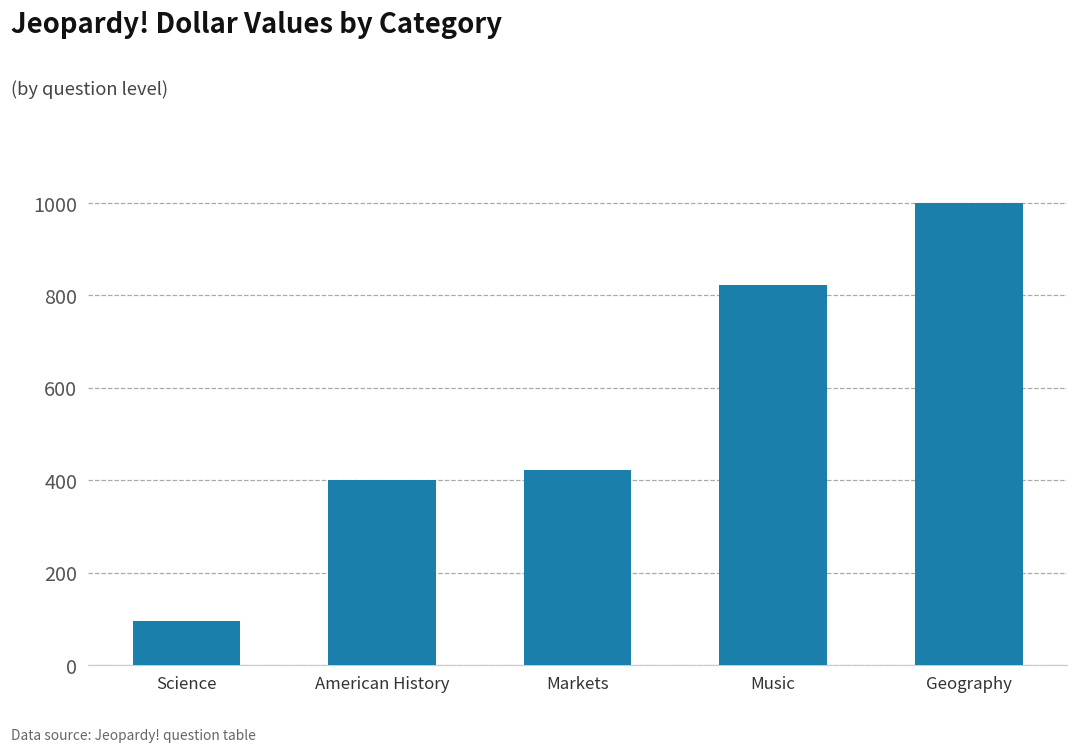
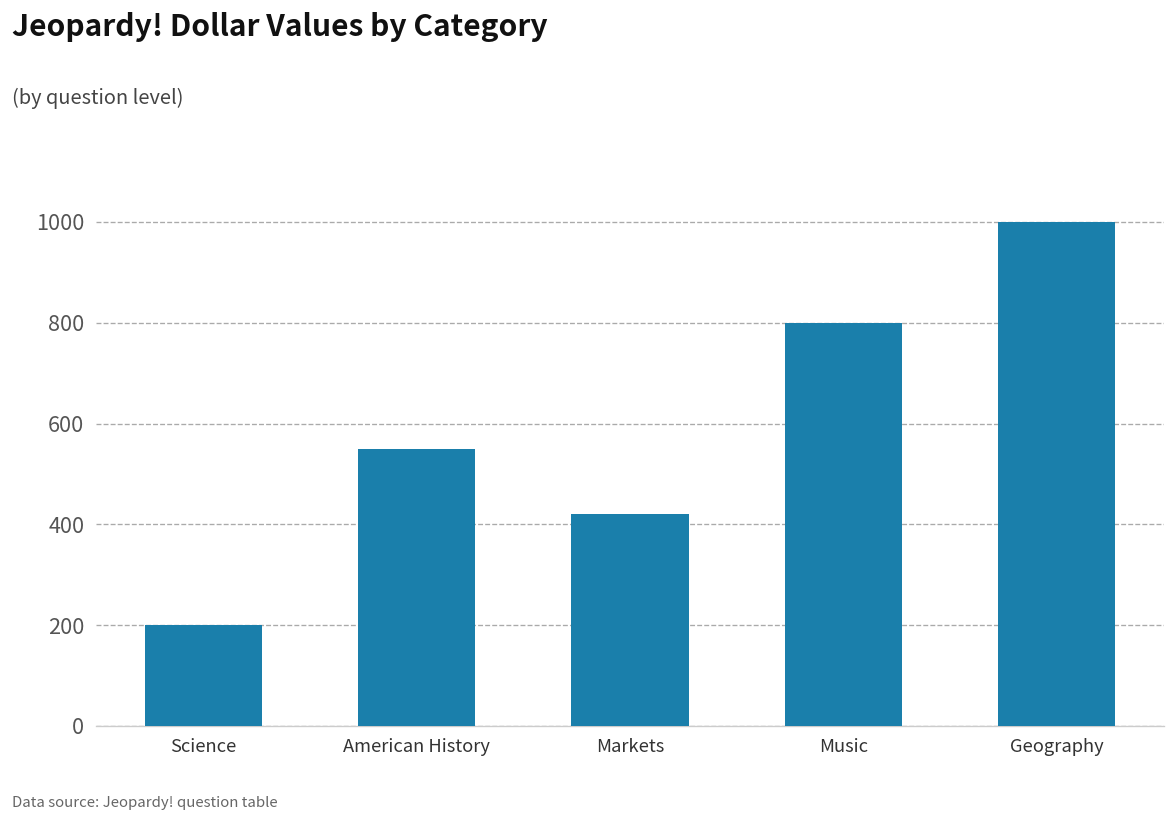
Science: 100 -> 200
American History: 400 -> 550
Music: 820 -> 800
